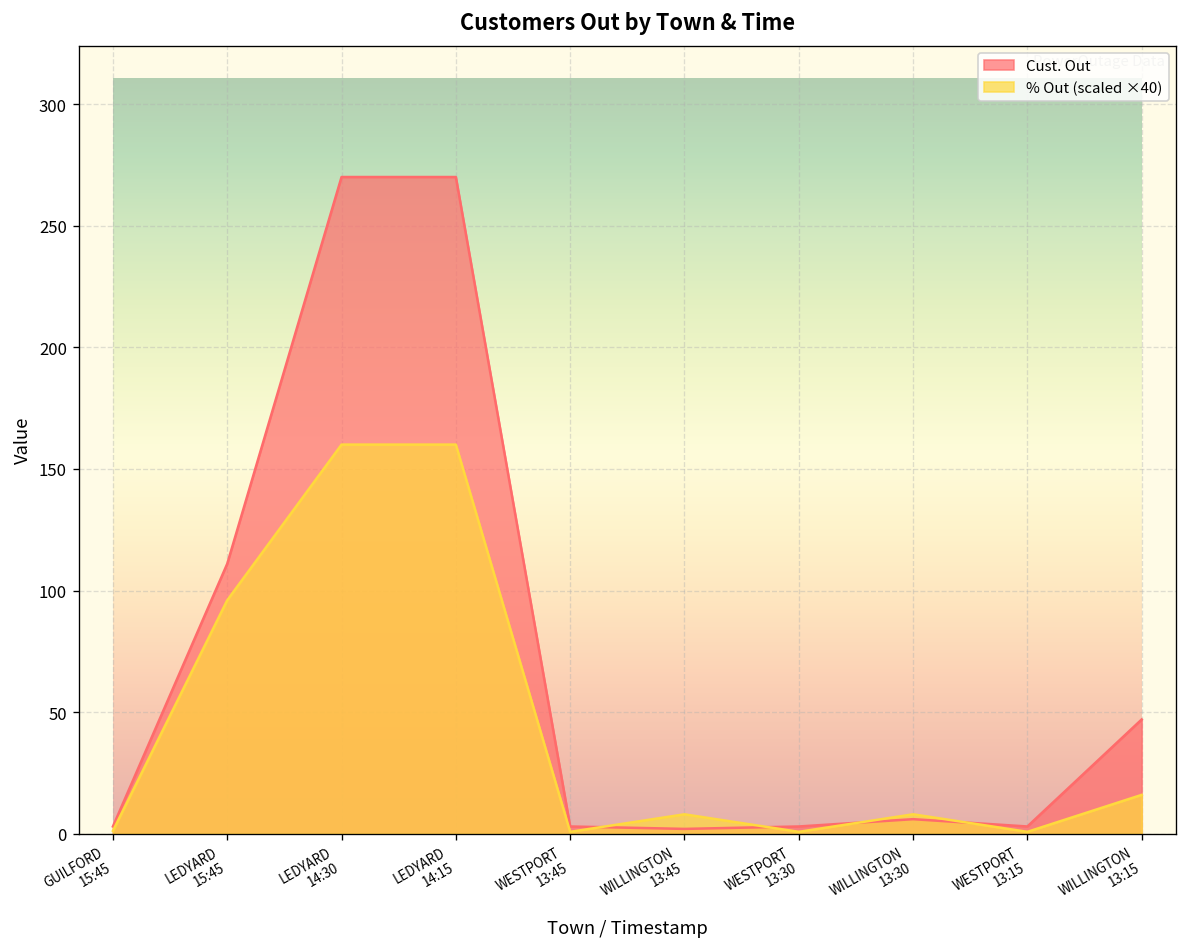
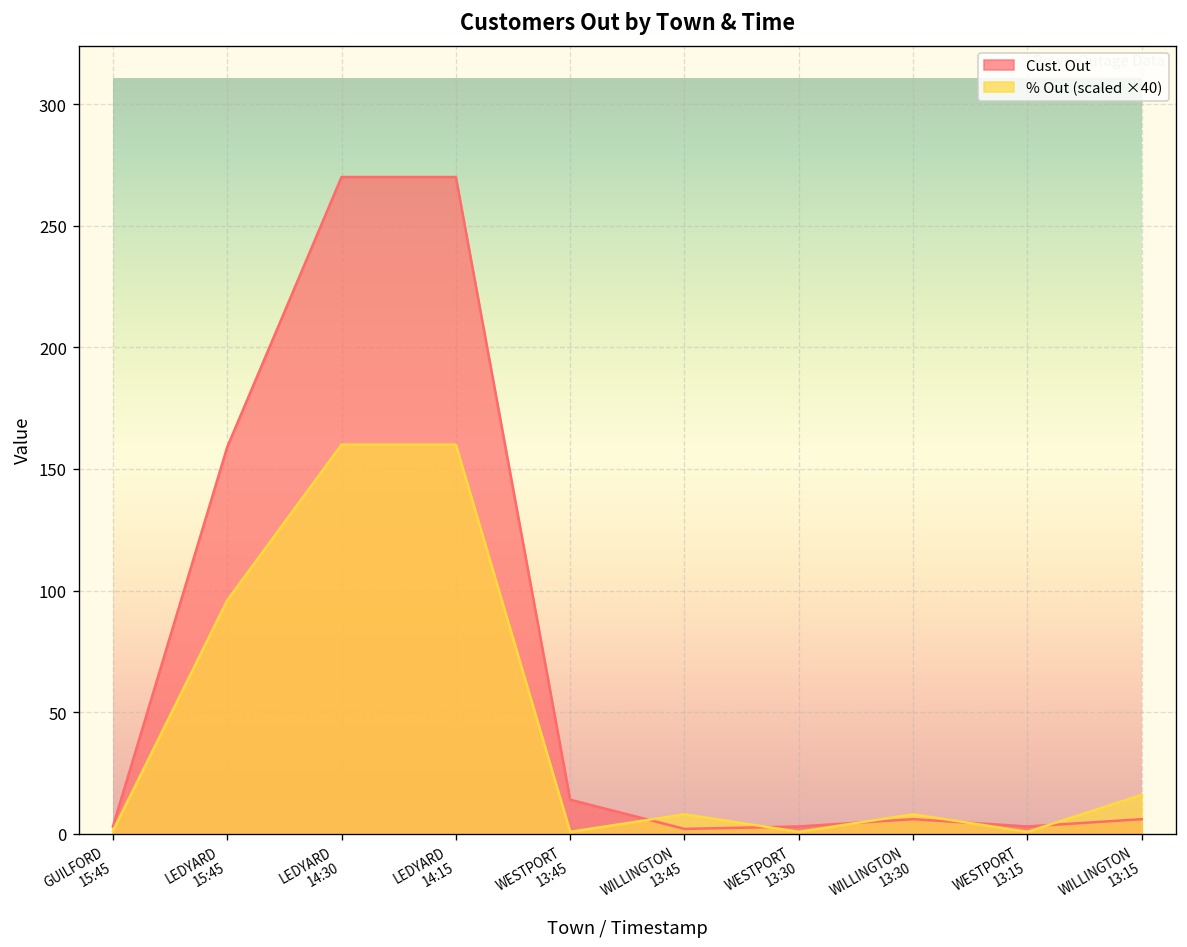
Cust. Out, LEDYARD 15:45: 111 -> 159
Cust. Out, WESTPORT 13:45: 3 -> 14
Cust. Out, WILLINGTON 13:15: 47 -> 6
